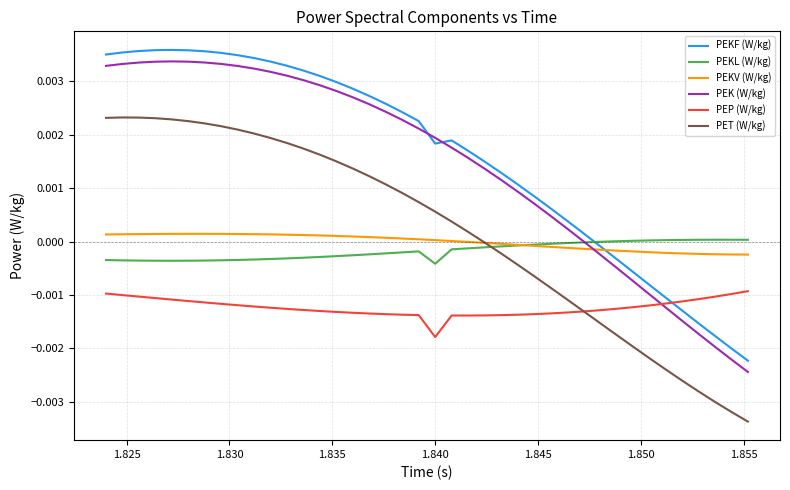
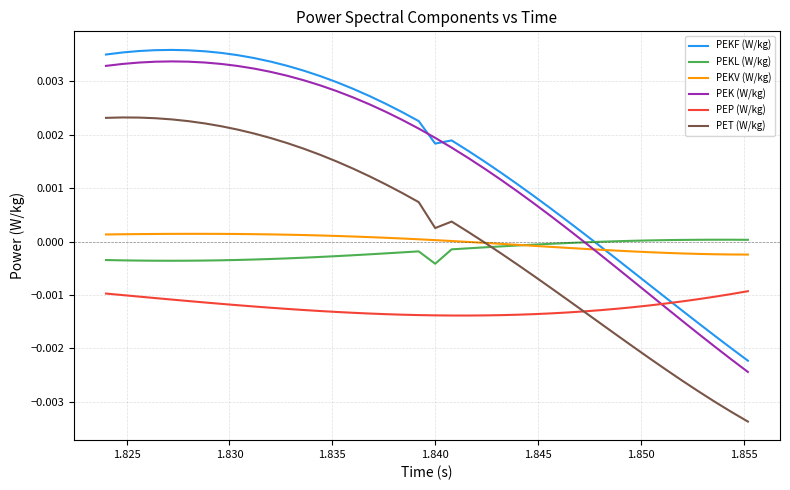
PEP (W/kg), 1.840: -0.0018 -> -0.0014
PET (W/kg), 1.840: 0.0006 -> 0.0003
